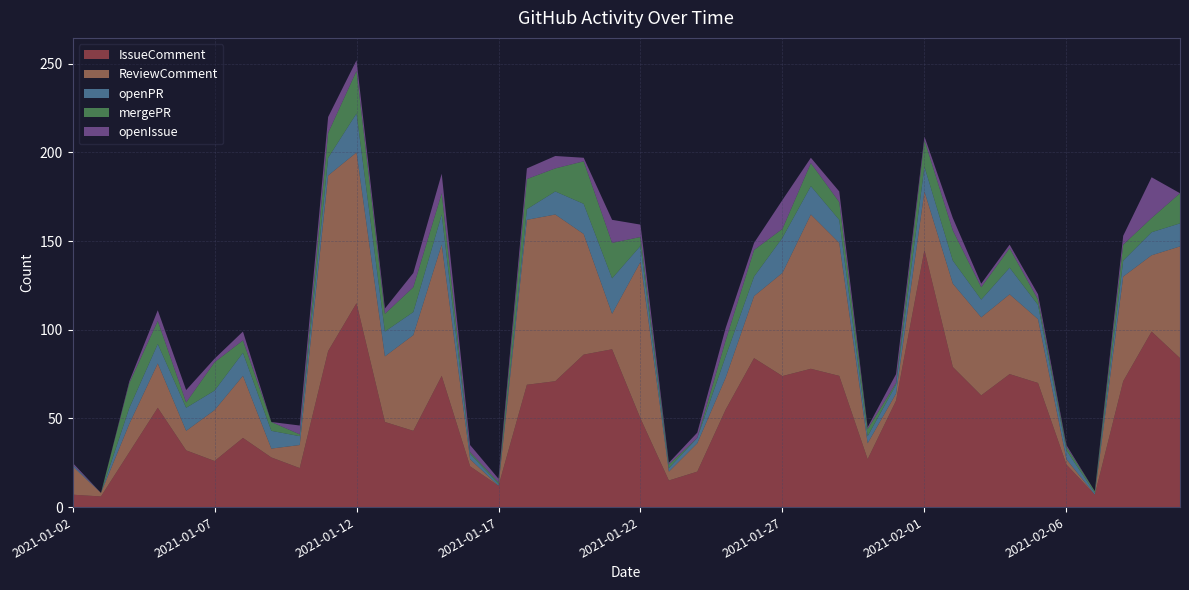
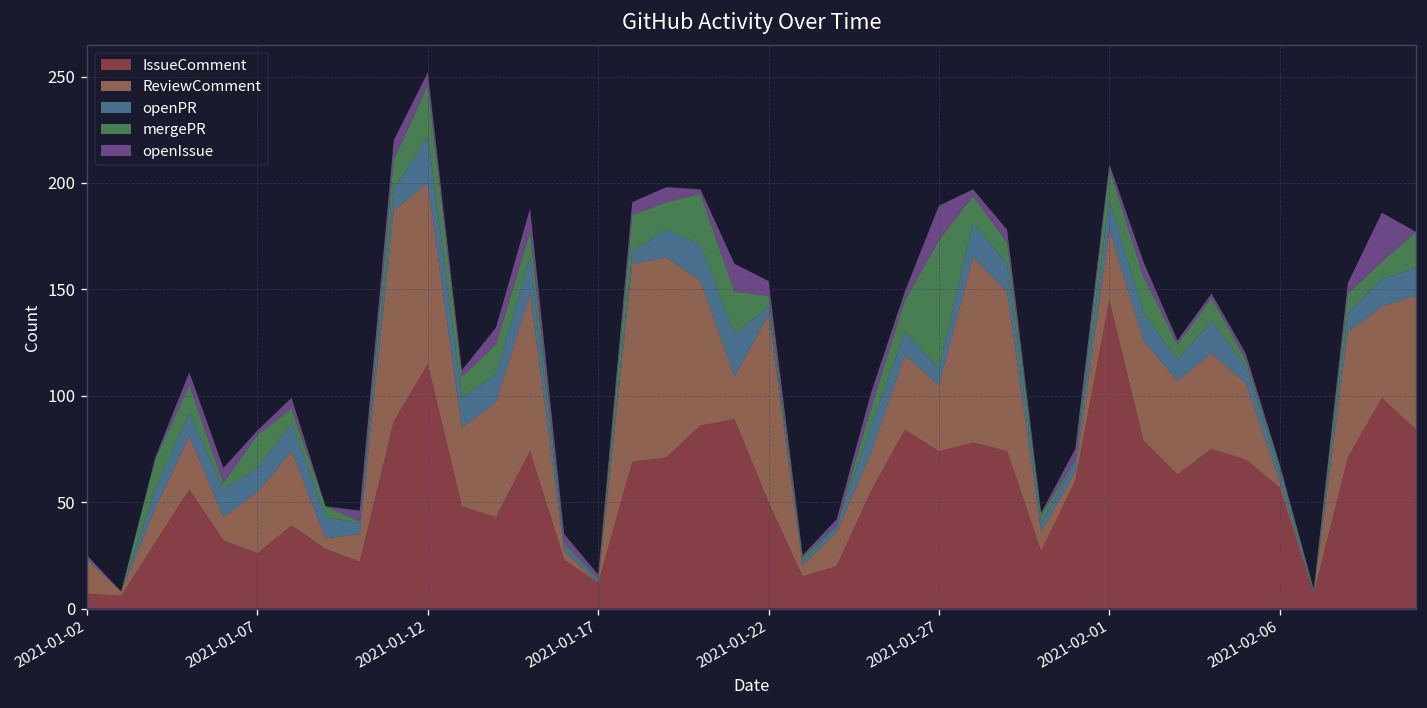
openPR, 2021-01-22: 9 -> 4
ReviewComment, 2021-01-27: 58 -> 31
openPR, 2021-01-27: 20 -> 8
mergePR, 2021-01-27: 5 -> 60
IssueComment, 2021-02-06: 24 -> 57
